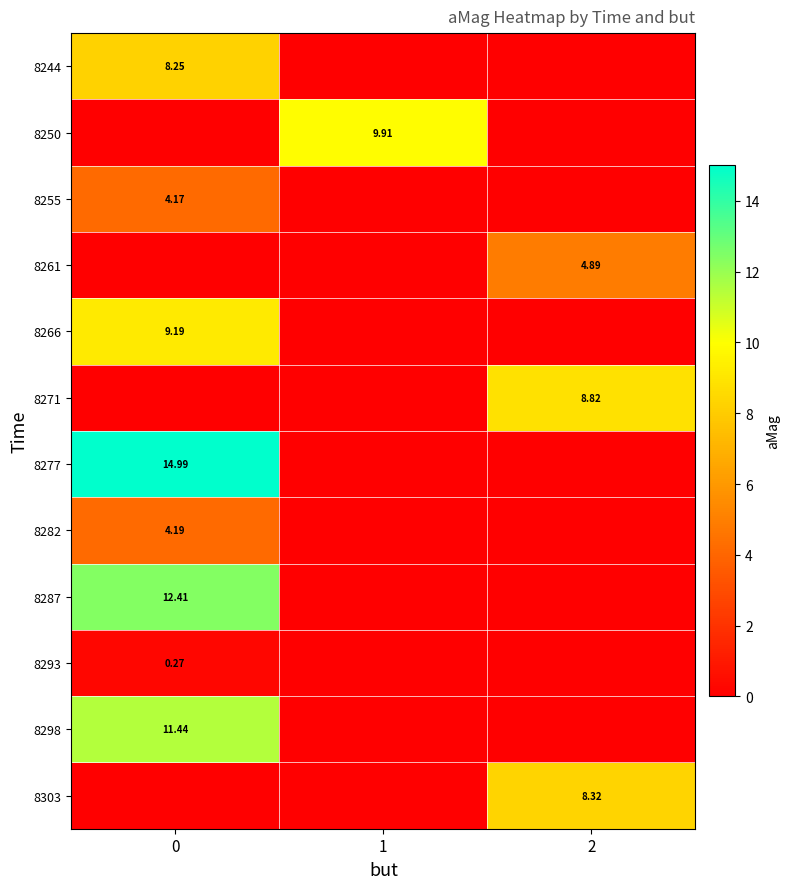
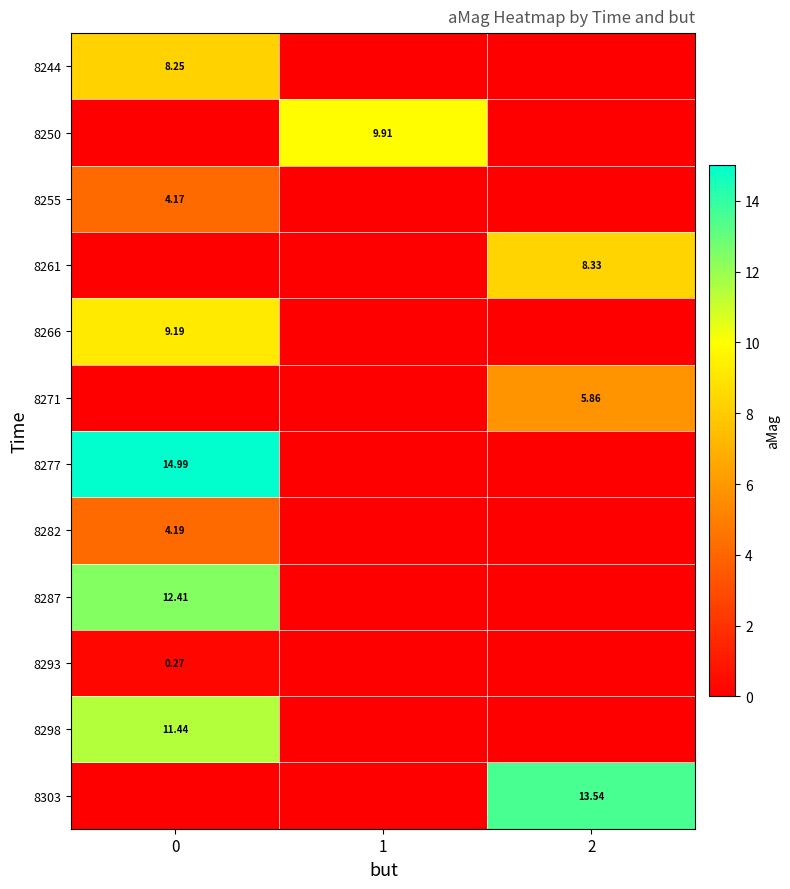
8261, 2: 4.89 -> 8.33
8271, 2: 8.82 -> 5.86
8303, 2: 8.32 -> 13.54
